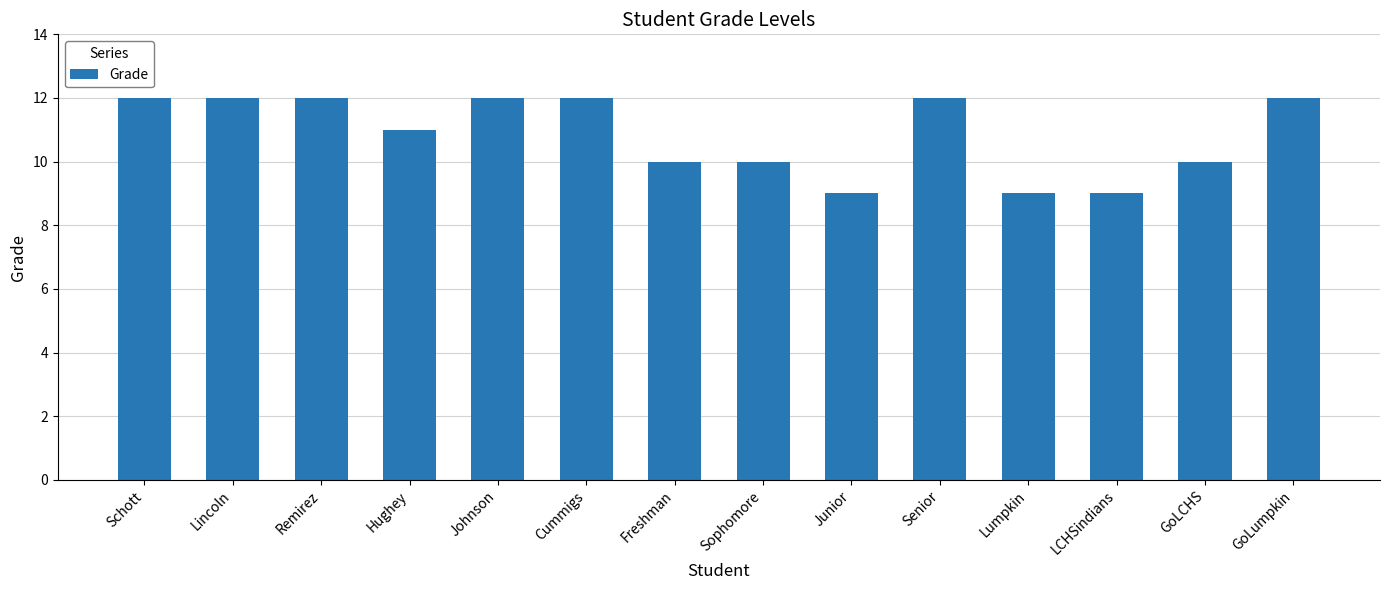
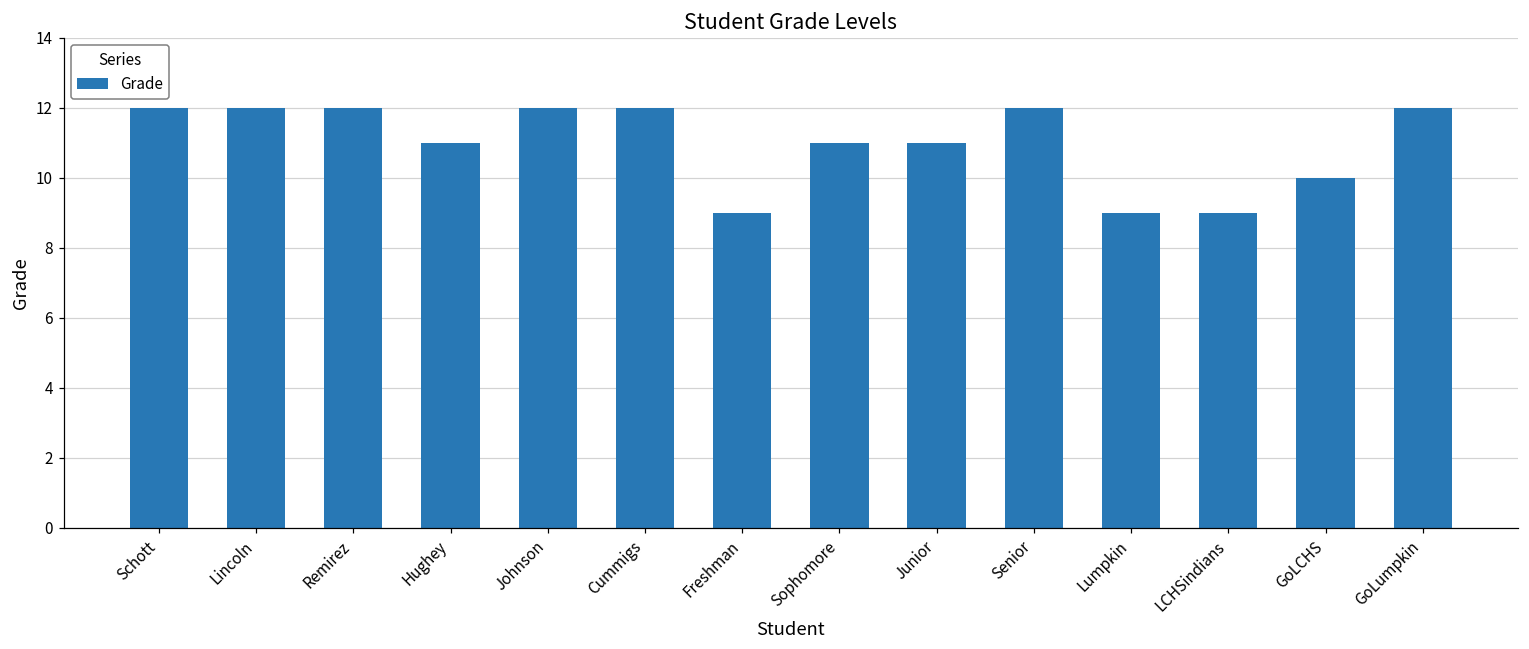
Freshman: 10 -> 9
Sophomore: 10 -> 11
Junior: 9 -> 11
